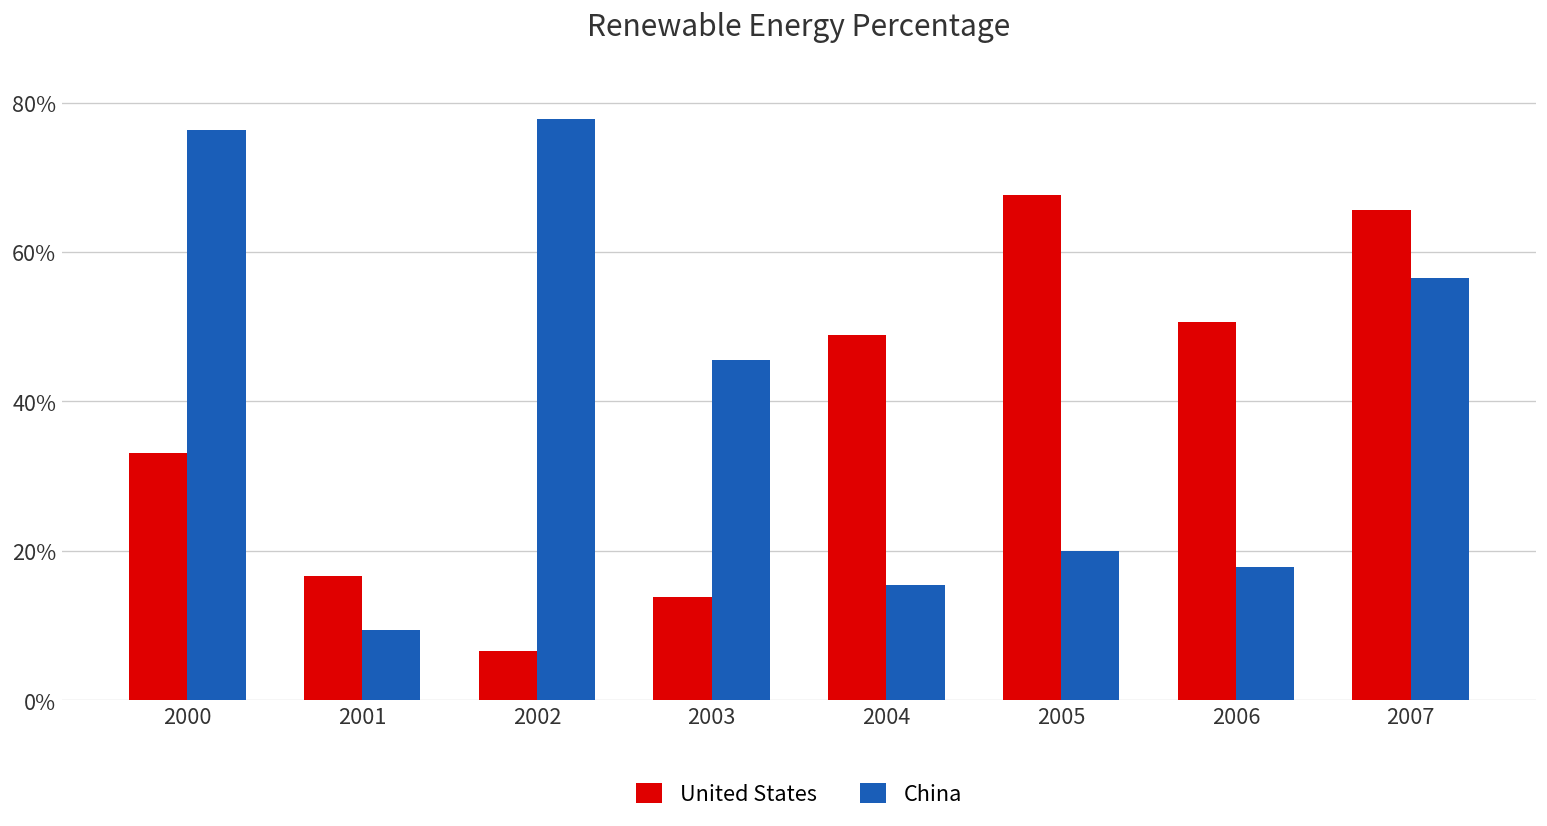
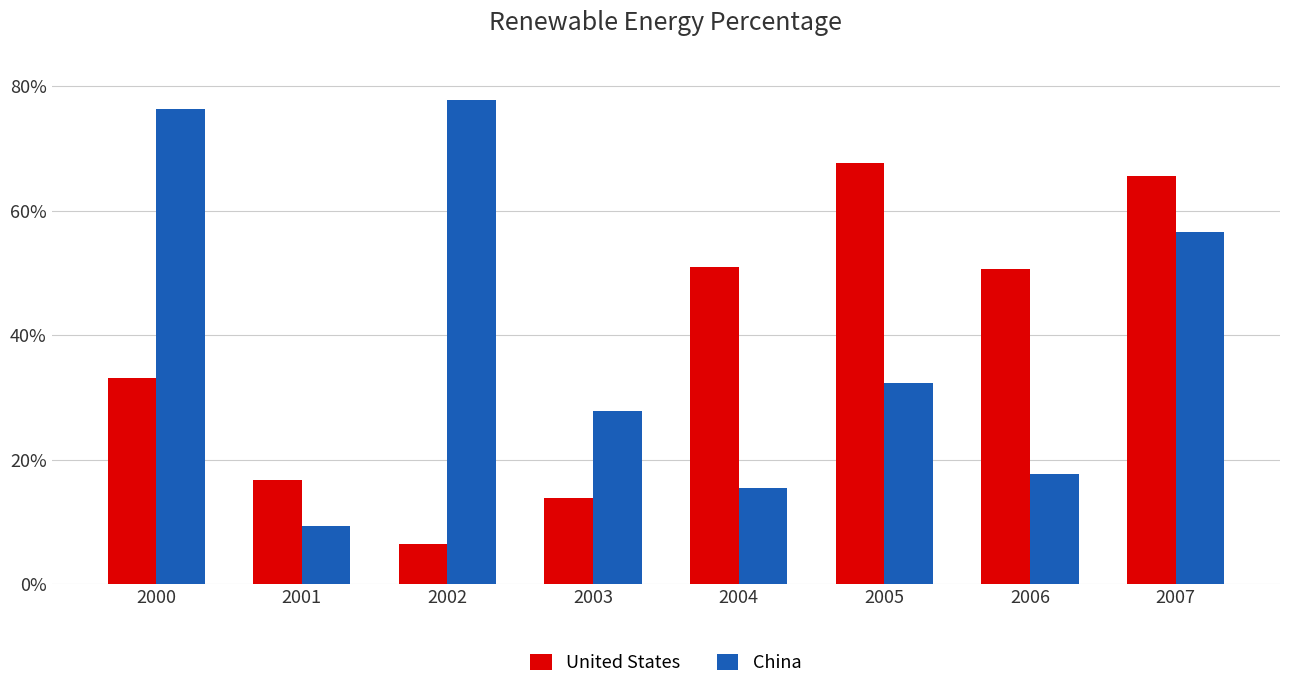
China, 2003: 46% -> 28%
United States, 2004: 49% -> 51%
China, 2005: 20% -> 32%
